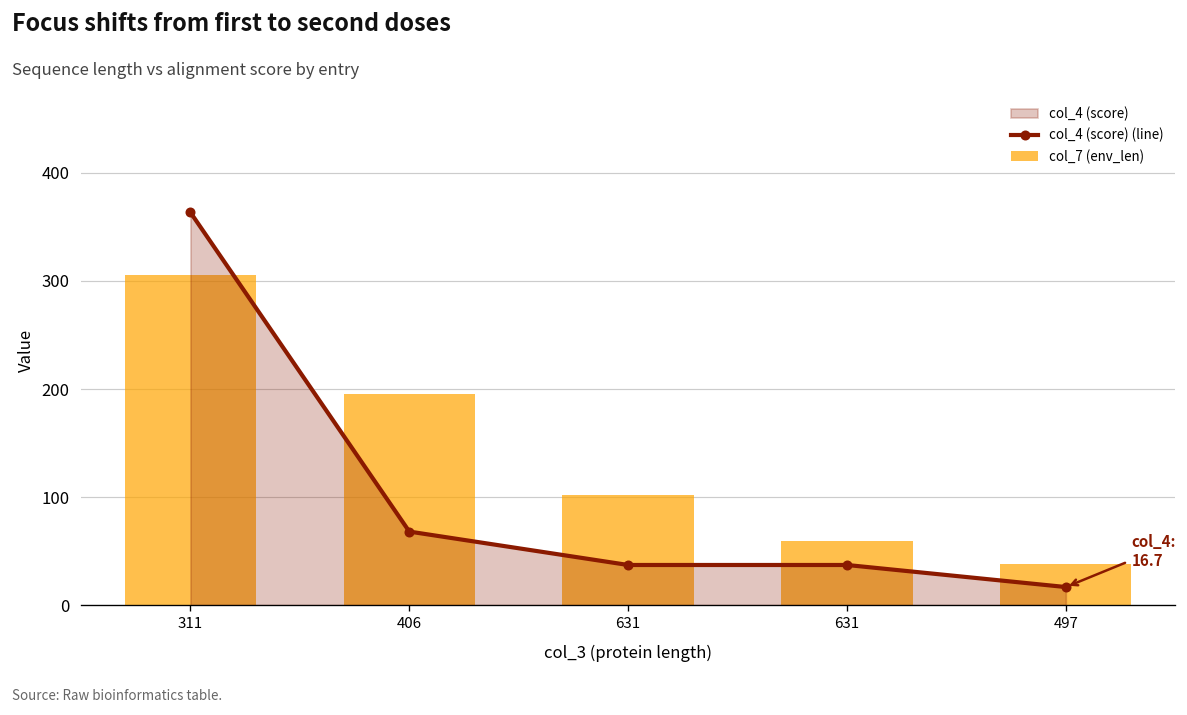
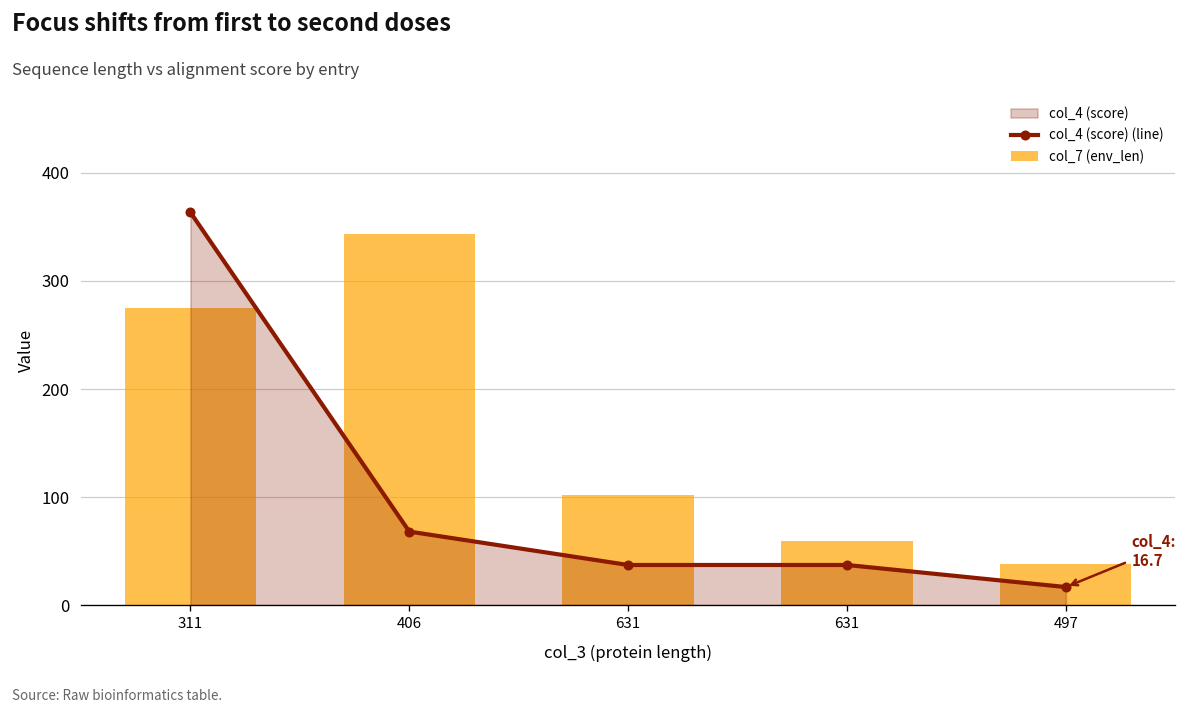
col_7 (env_len), 311: 310 -> 280
col_7 (env_len), 406: 200 -> 340
